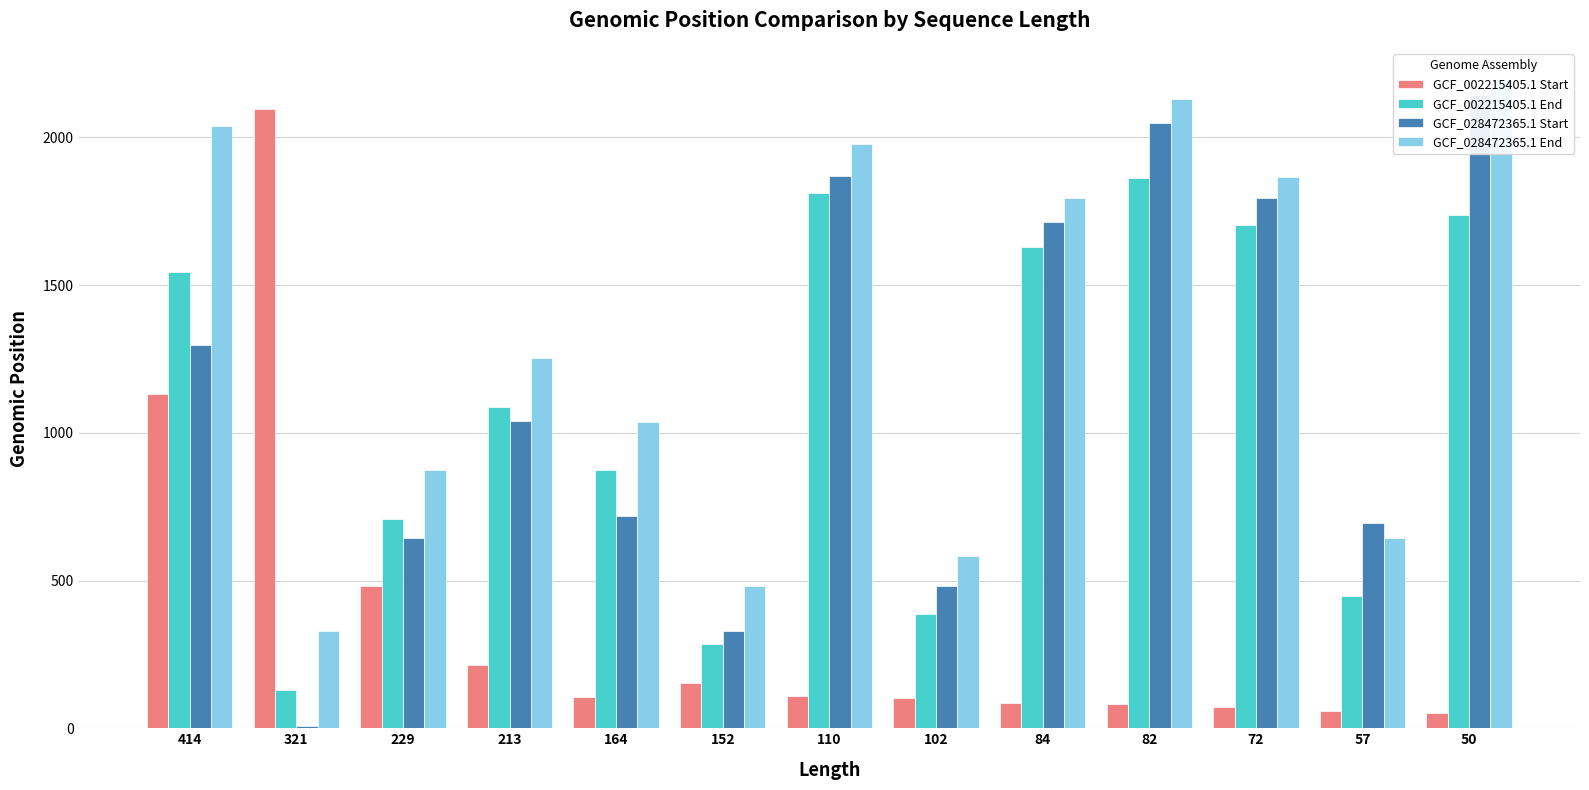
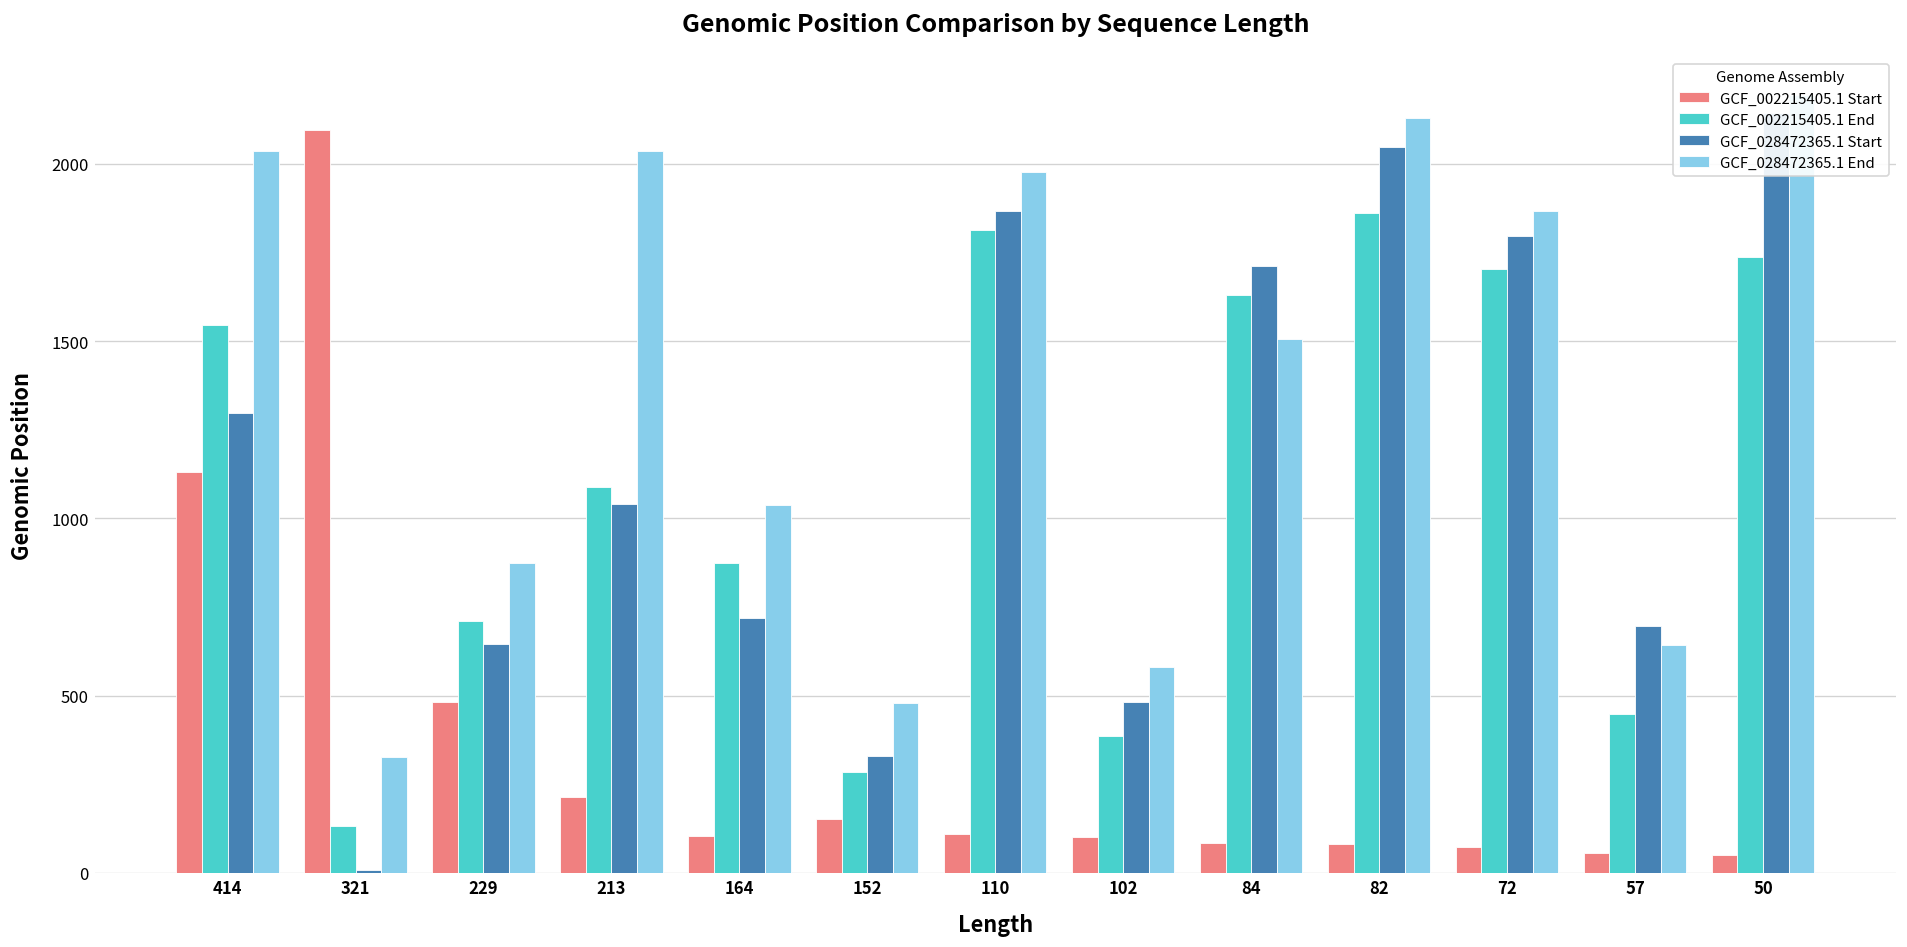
GCF_028472365.1 End, 213: 1250 -> 2040
GCF_028472365.1 End, 84: 1800 -> 1510
